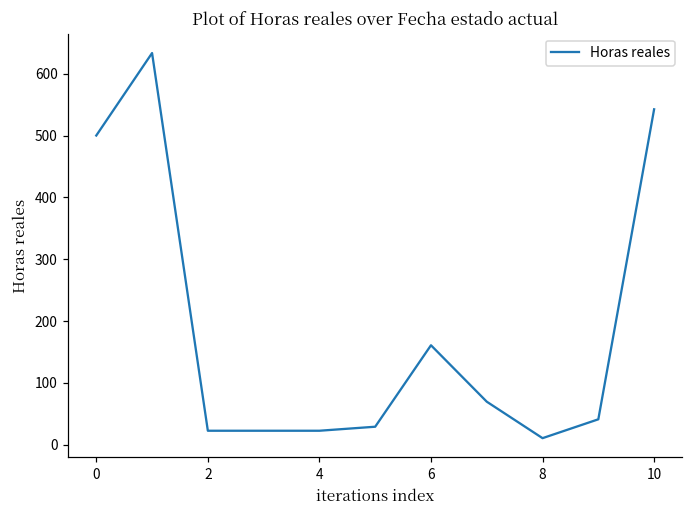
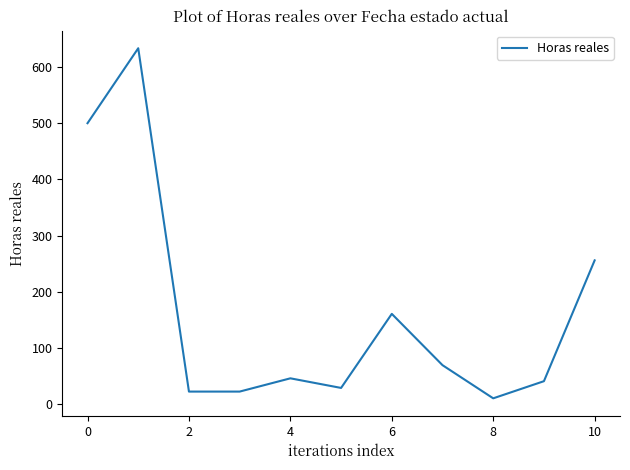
4: 20 -> 50
10: 540 -> 260
